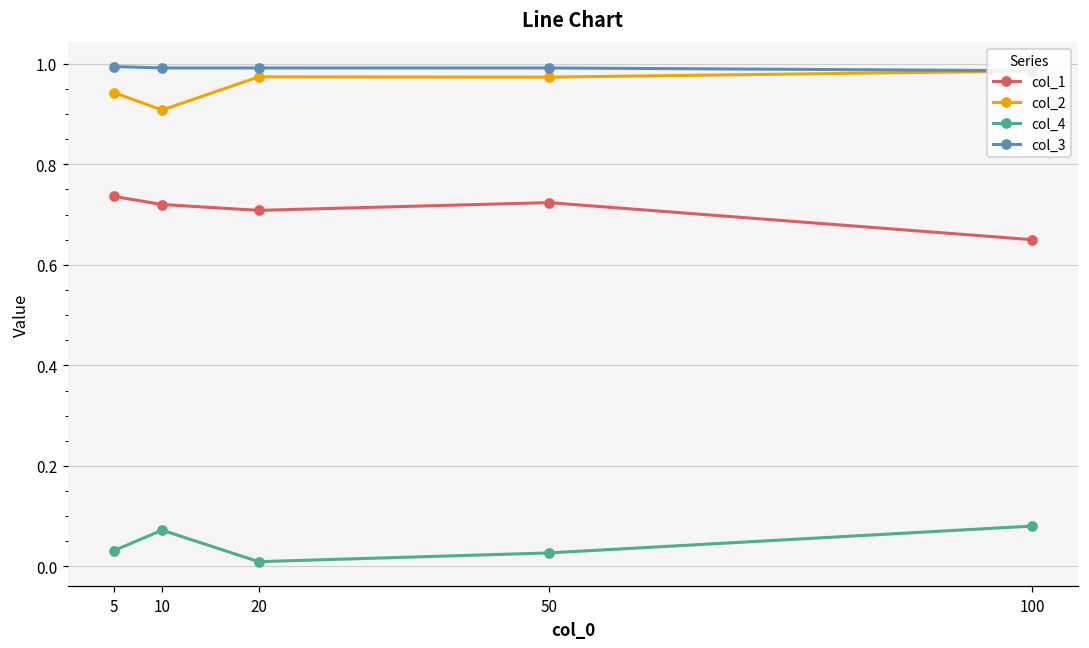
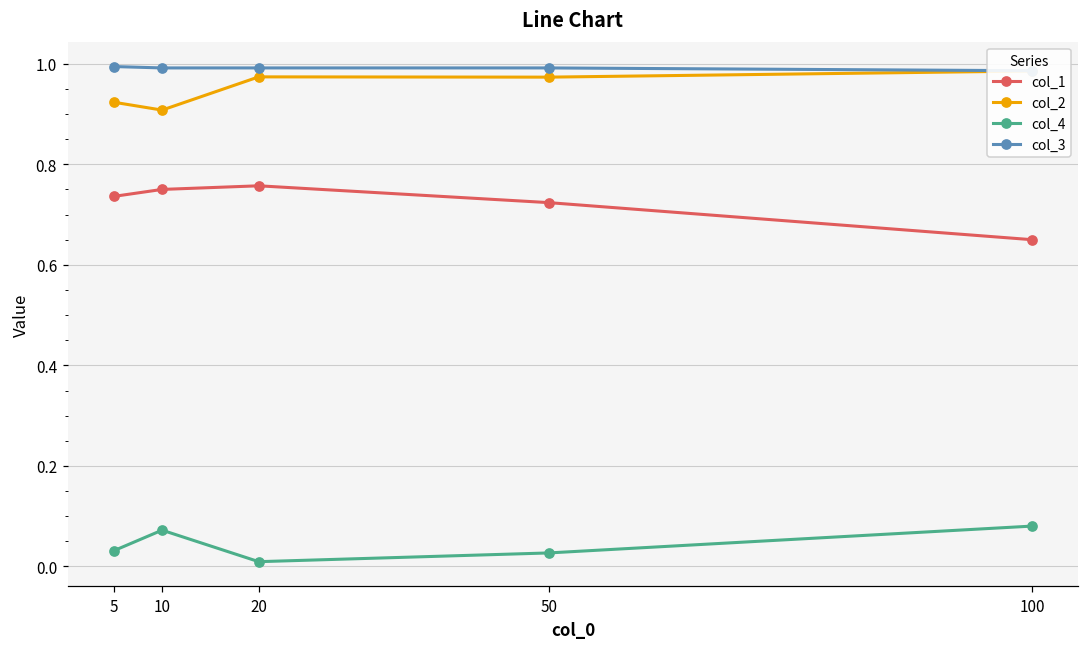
col_2, 5: 0.94 -> 0.92
col_1, 10: 0.72 -> 0.75
col_1, 20: 0.71 -> 0.76
